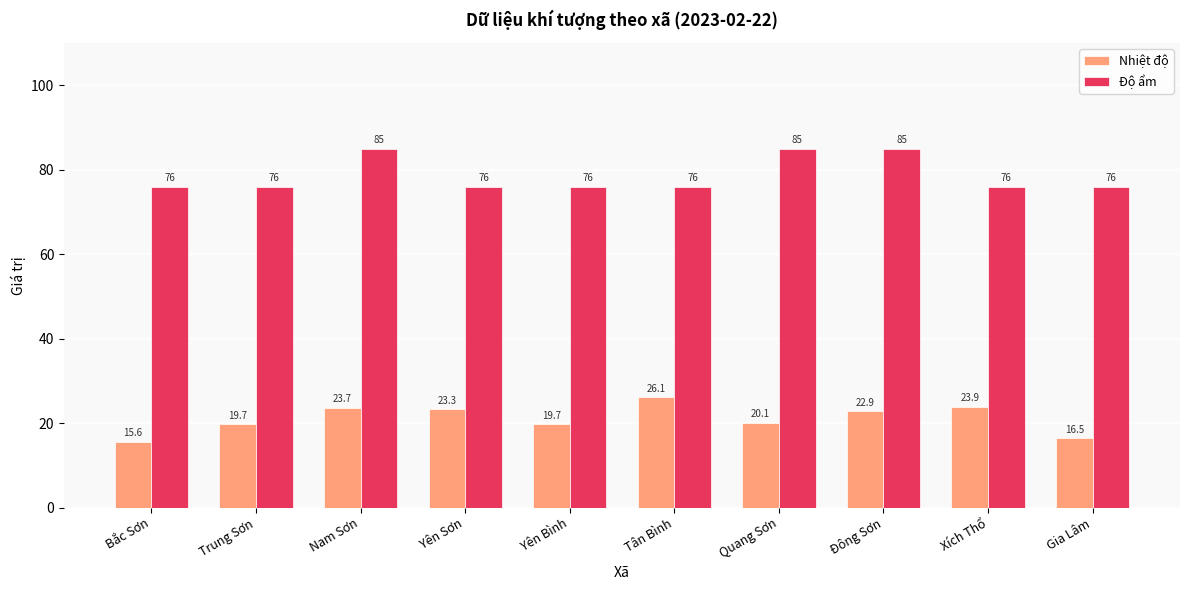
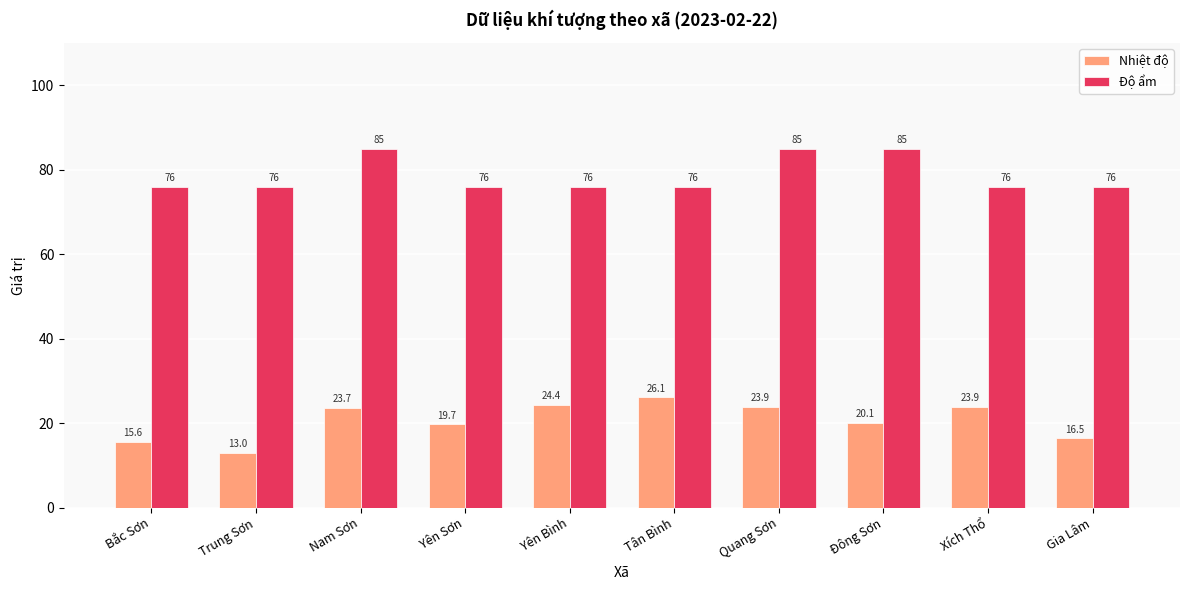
Nhiệt độ, Trung Sơn: 19.7 -> 13.0
Nhiệt độ, Yên Sơn: 23.3 -> 19.7
Nhiệt độ, Yên Bình: 19.7 -> 24.4
Nhiệt độ, Quang Sơn: 20.1 -> 23.9
Nhiệt độ, Đông Sơn: 22.9 -> 20.1
